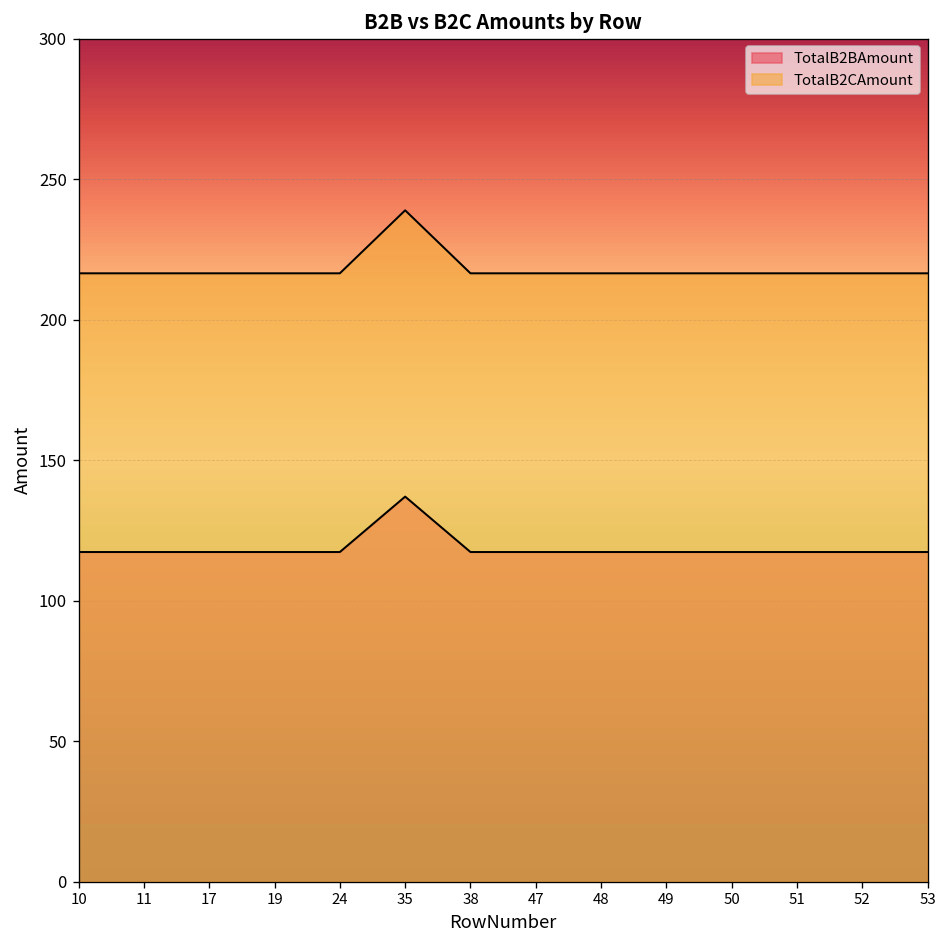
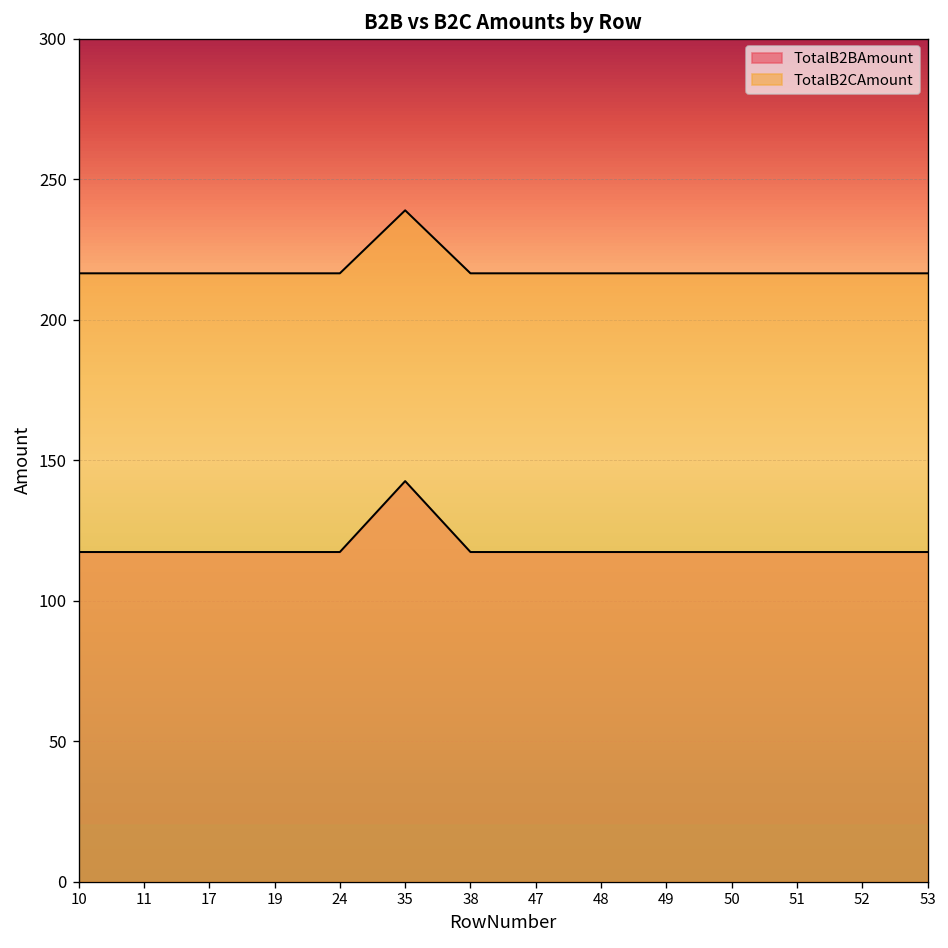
TotalB2BAmount, 35: 137 -> 143
